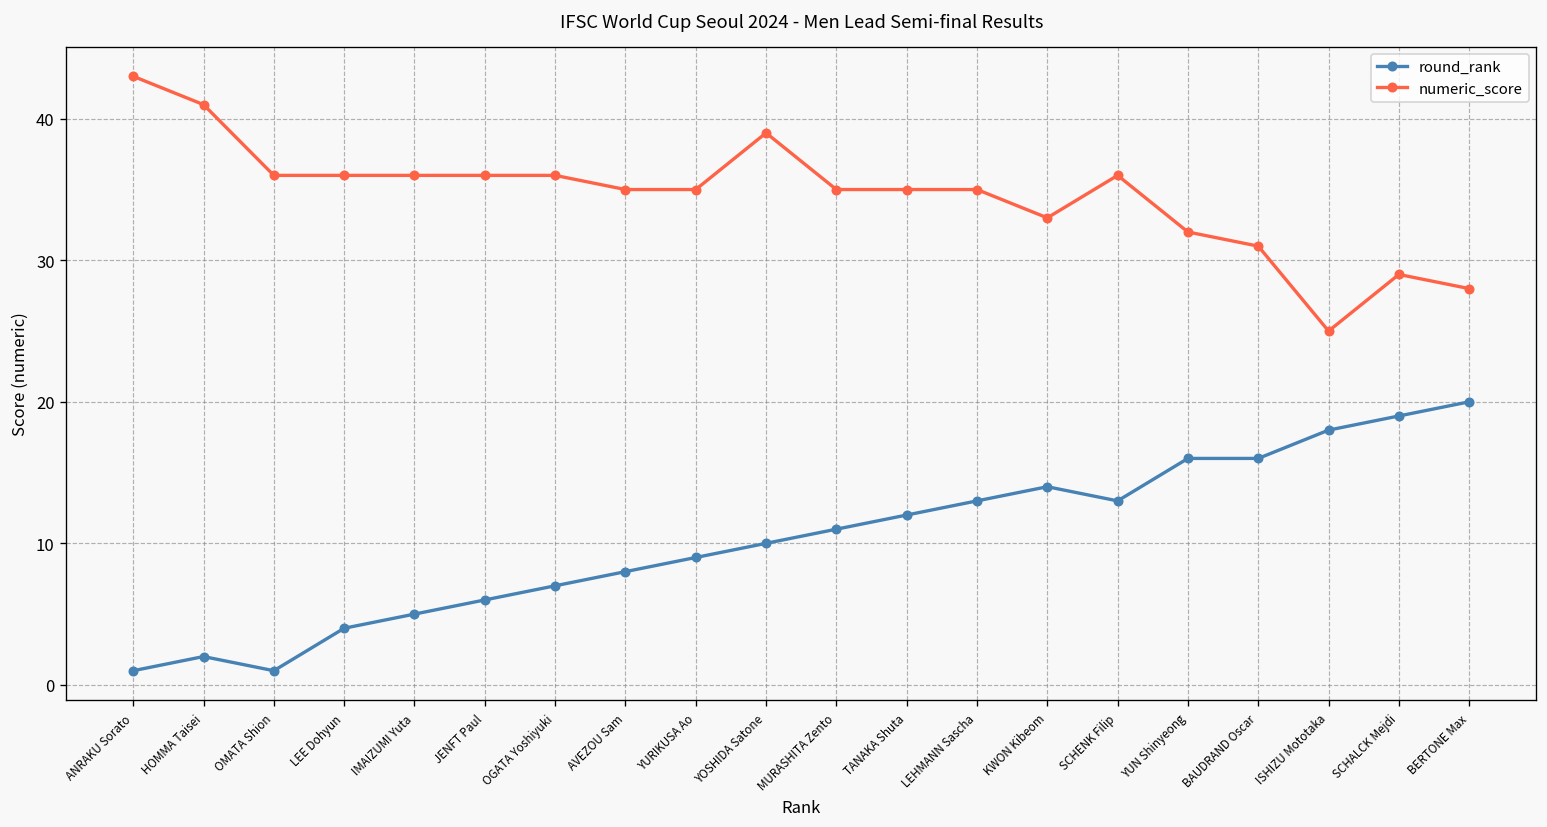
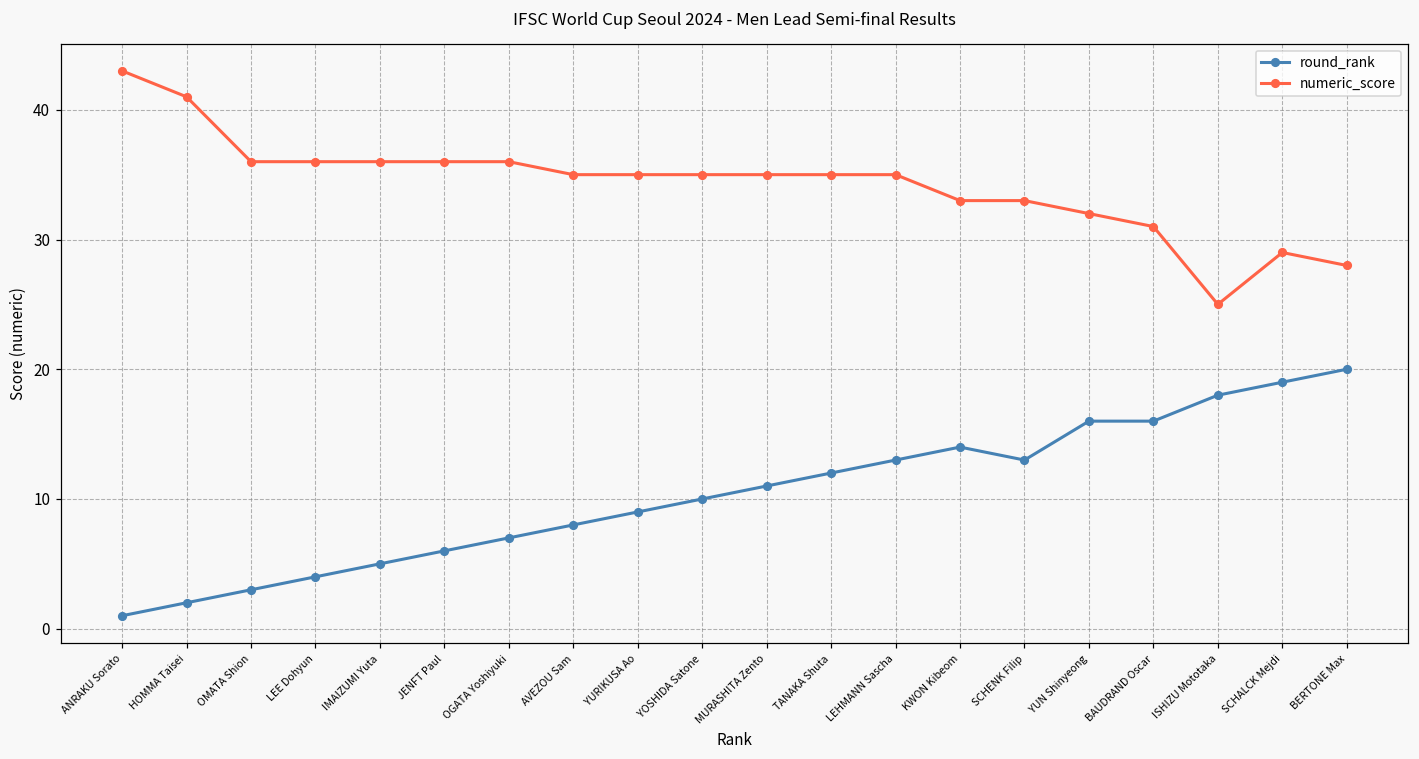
round_rank, OMATA Shion: 1 -> 3
numeric_score, YOSHIDA Satone: 39 -> 35
numeric_score, SCHENK Filip: 36 -> 33
